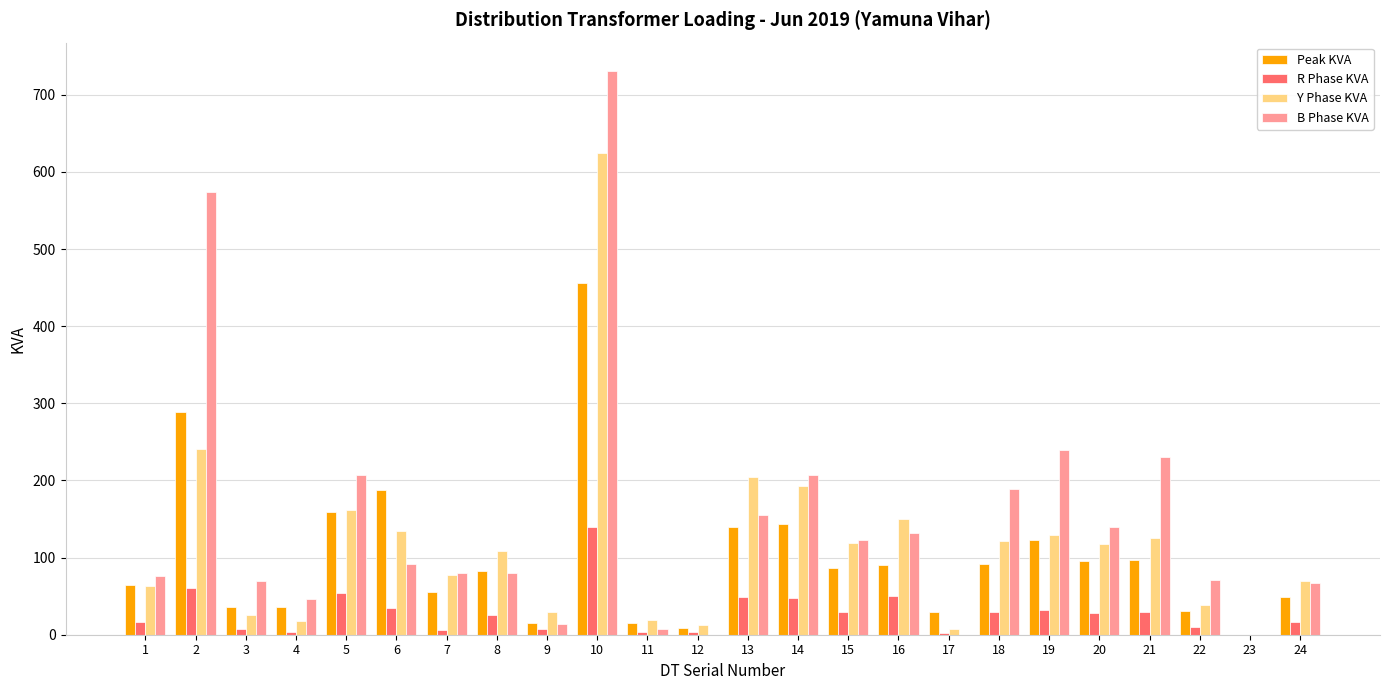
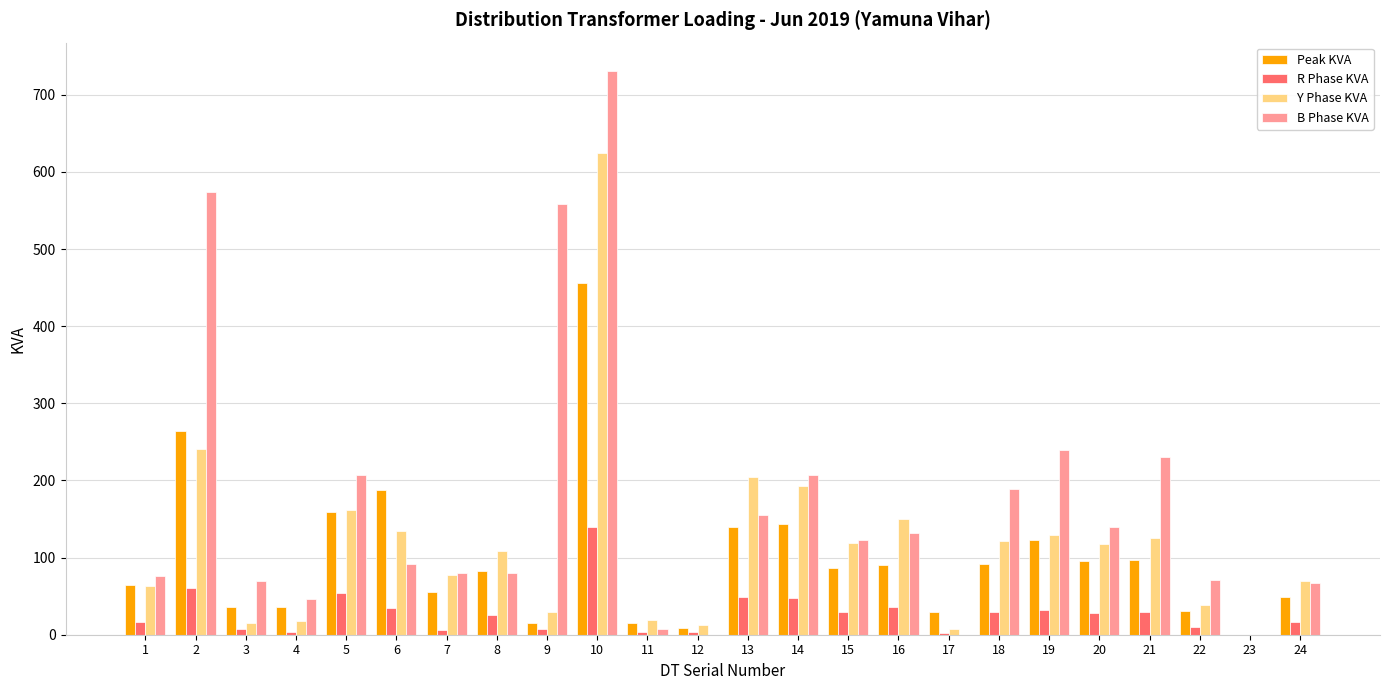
Peak KVA, 2: 290 -> 260
Y Phase KVA, 3: 30 -> 20
B Phase KVA, 9: 10 -> 560
R Phase KVA, 16: 50 -> 40
